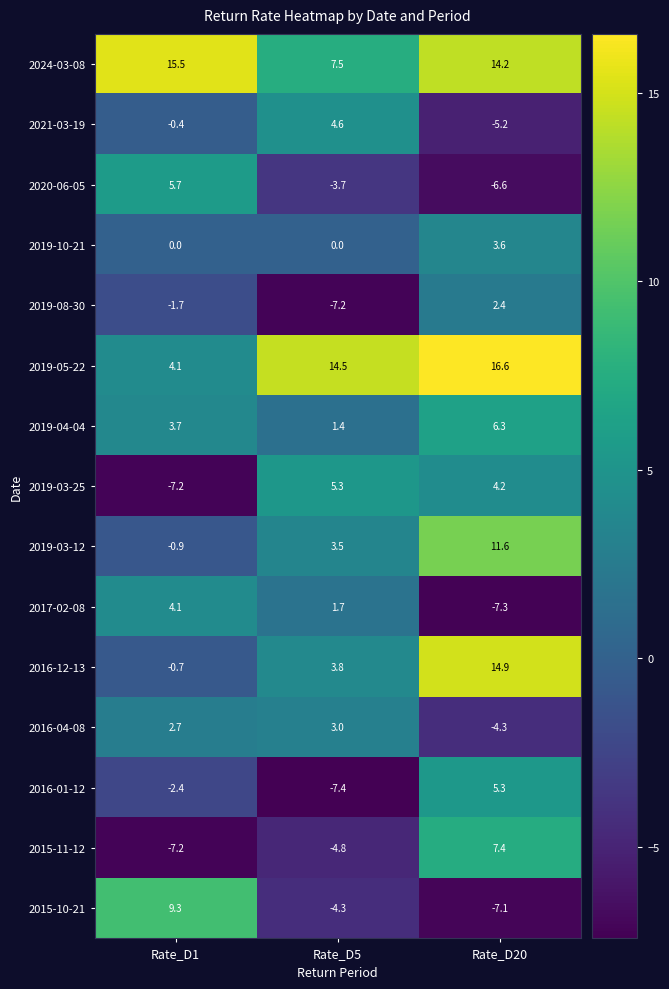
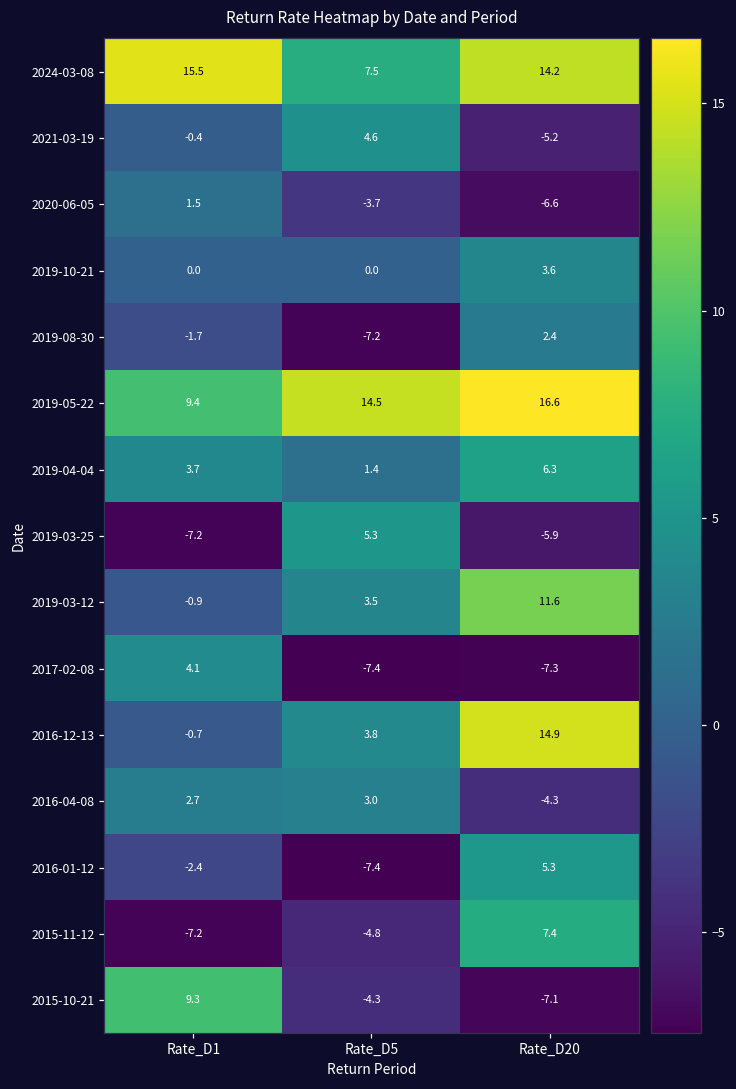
2020-06-05, Rate_D1: 5.7 -> 1.5
2019-05-22, Rate_D1: 4.1 -> 9.4
2019-03-25, Rate_D20: 4.2 -> -5.9
2017-02-08, Rate_D5: 1.7 -> -7.4
